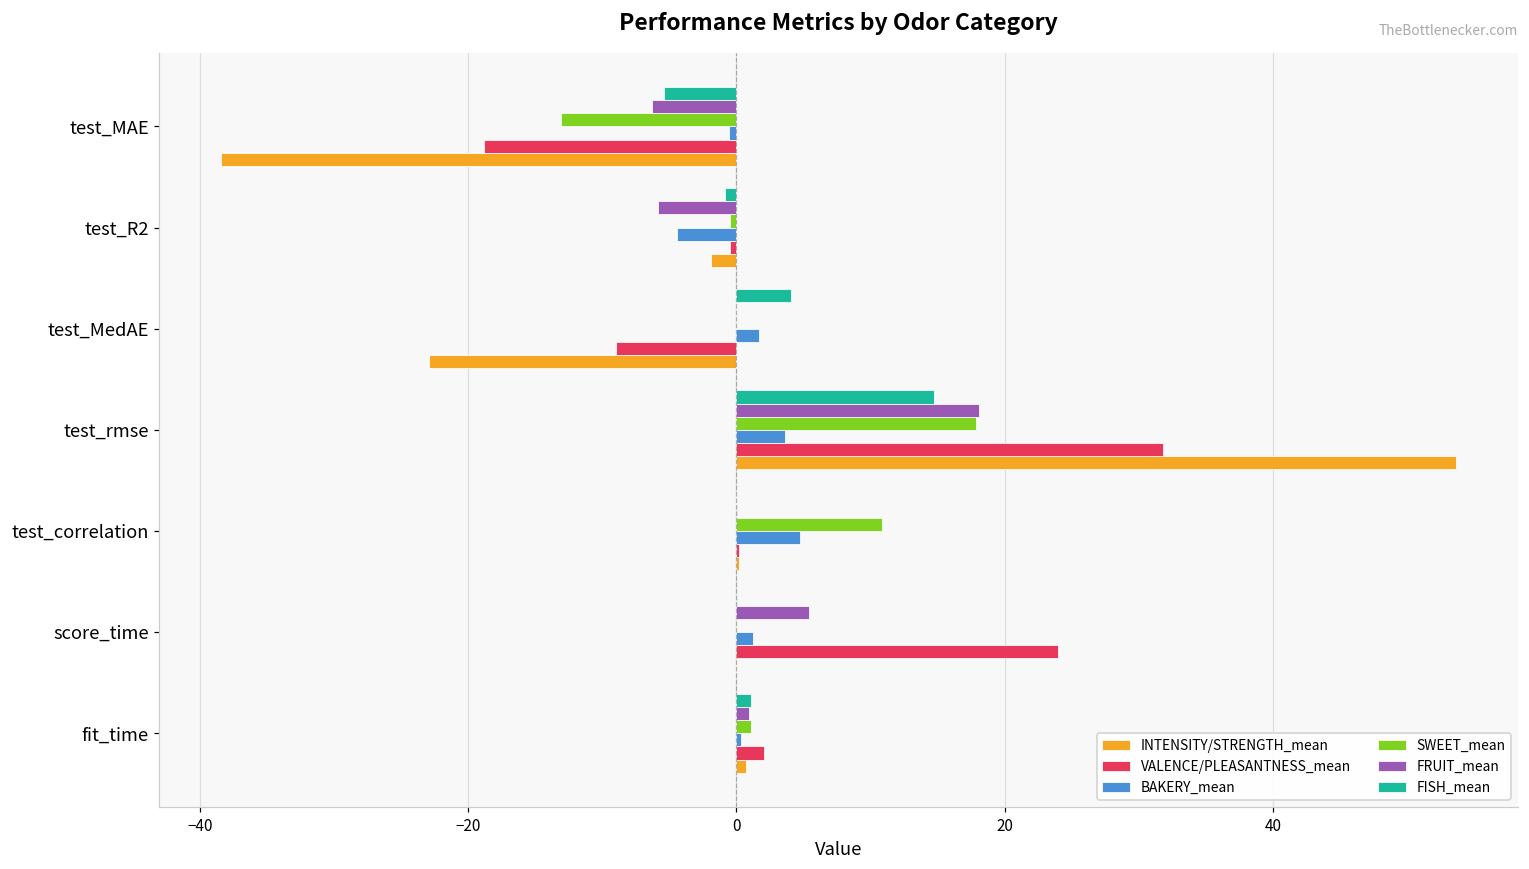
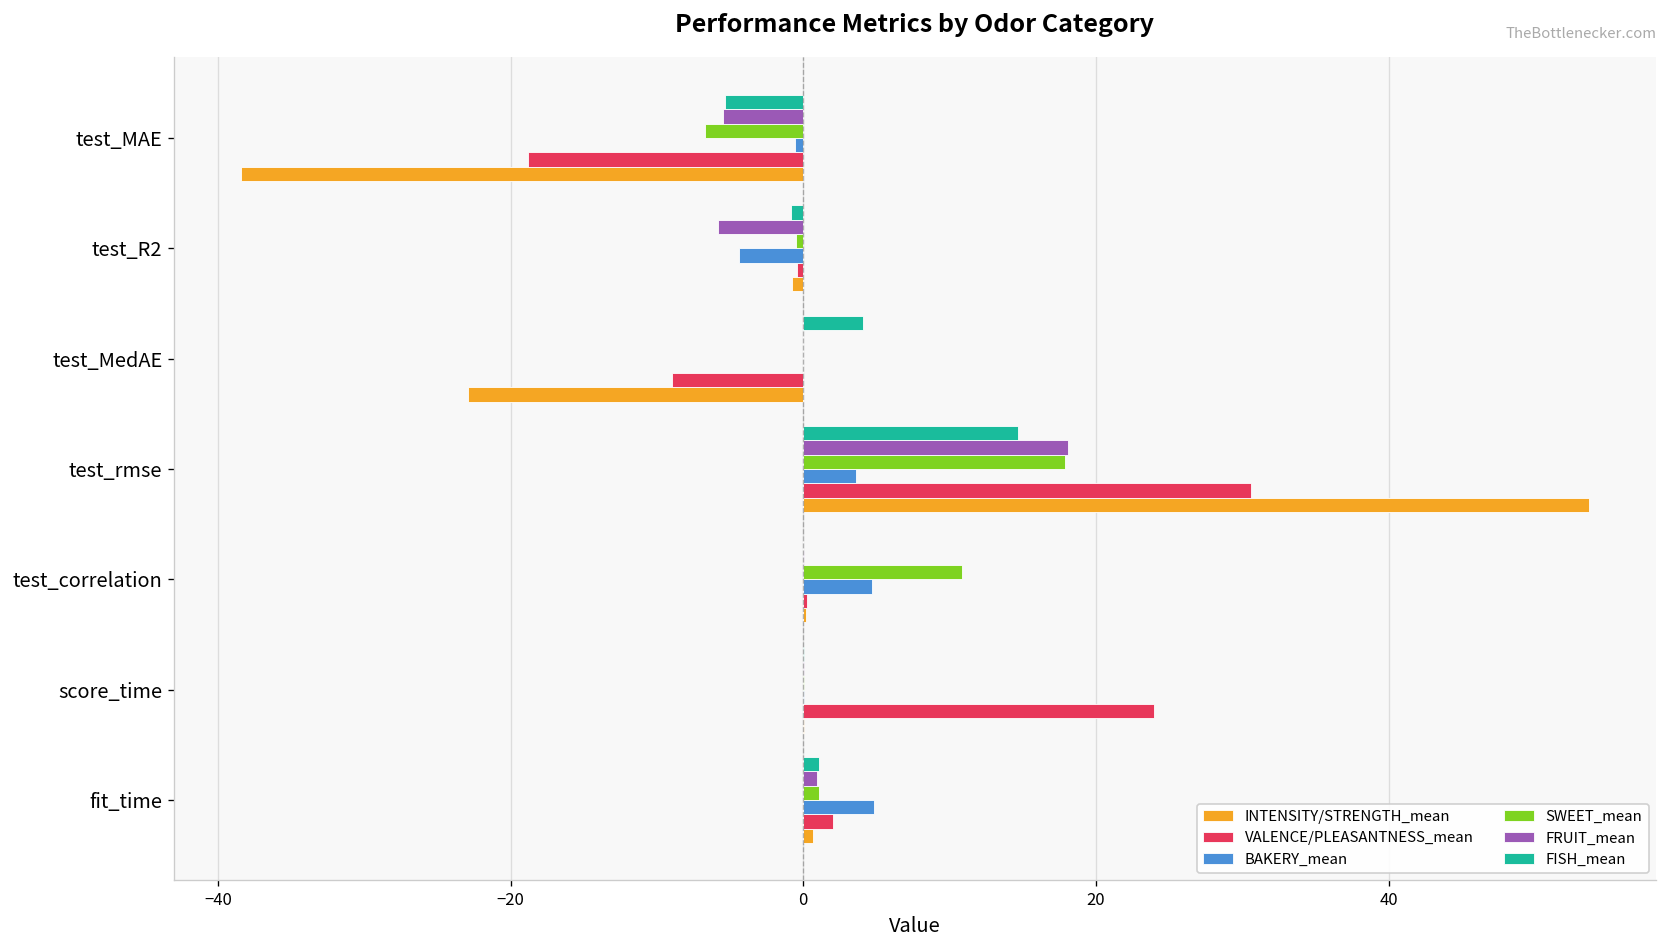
FRUIT_mean, test_MAE: -6.3 -> -5.5
SWEET_mean, test_MAE: -13.1 -> -6.7
INTENSITY/STRENGTH_mean, test_R2: -1.9 -> -0.8
BAKERY_mean, test_MedAE: 1.7 -> 0.0
VALENCE/PLEASANTNESS_mean, test_rmse: 31.8 -> 30.6
FRUIT_mean, score_time: 5.4 -> 0.0
BAKERY_mean, score_time: 1.3 -> 0.0
BAKERY_mean, fit_time: 0.3 -> 4.9
